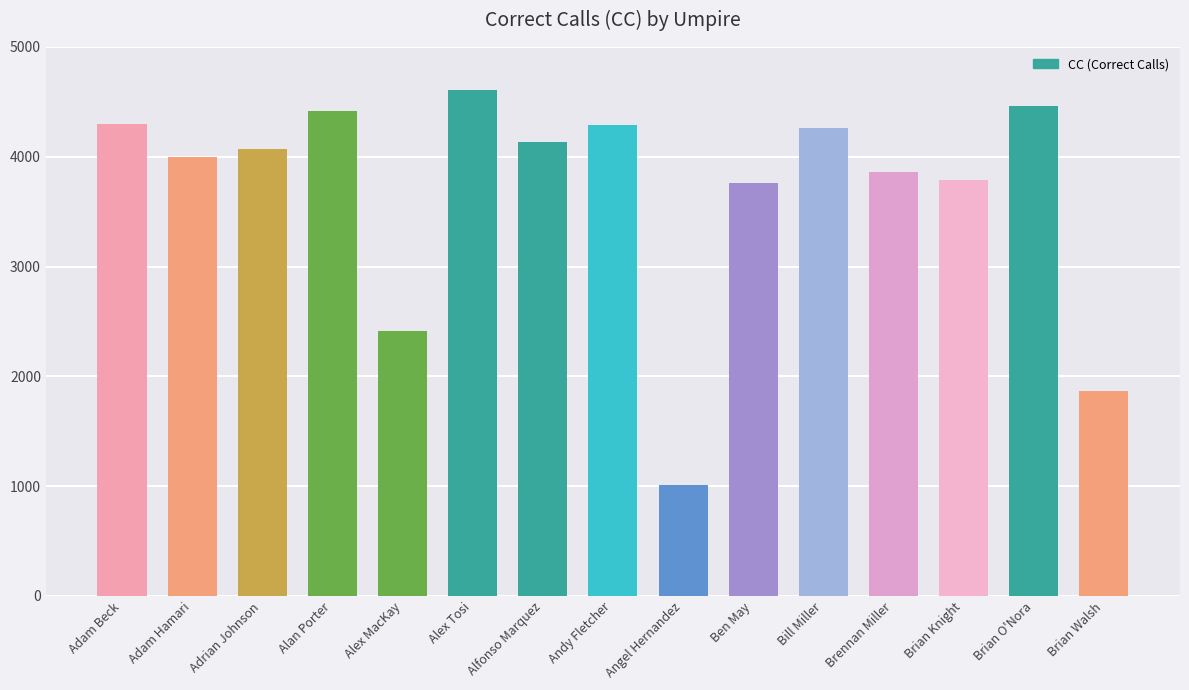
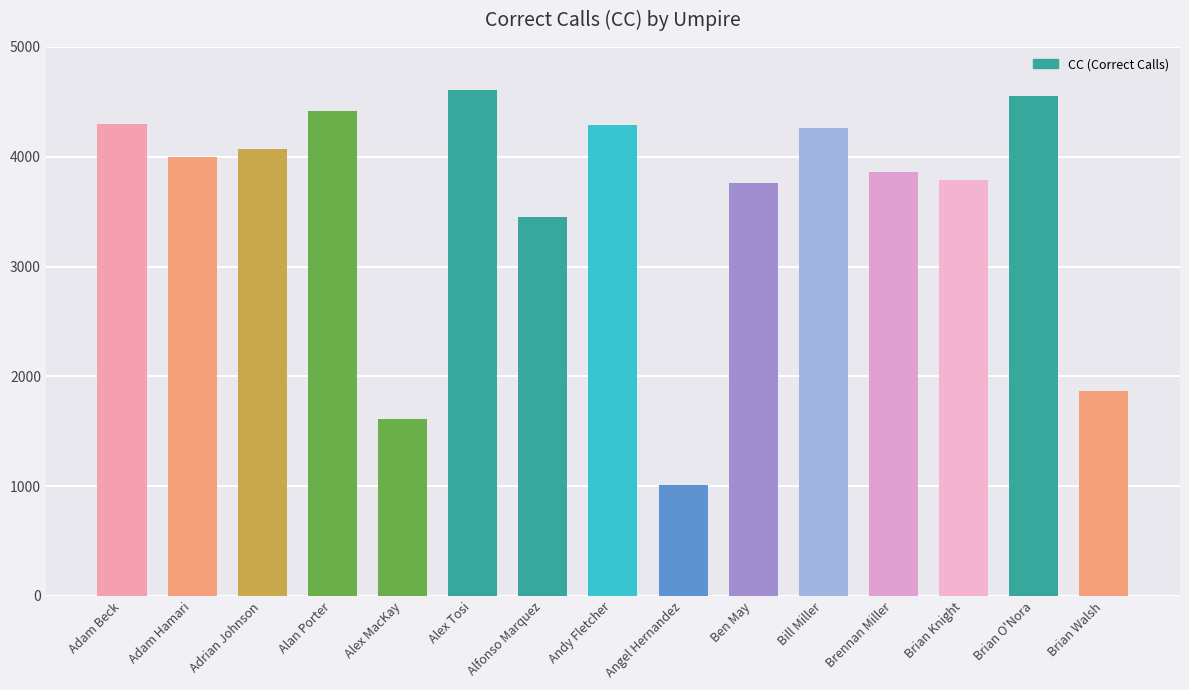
Alex MacKay: 2410 -> 1610
Alfonso Marquez: 4140 -> 3450
Brian O'Nora: 4460 -> 4560
